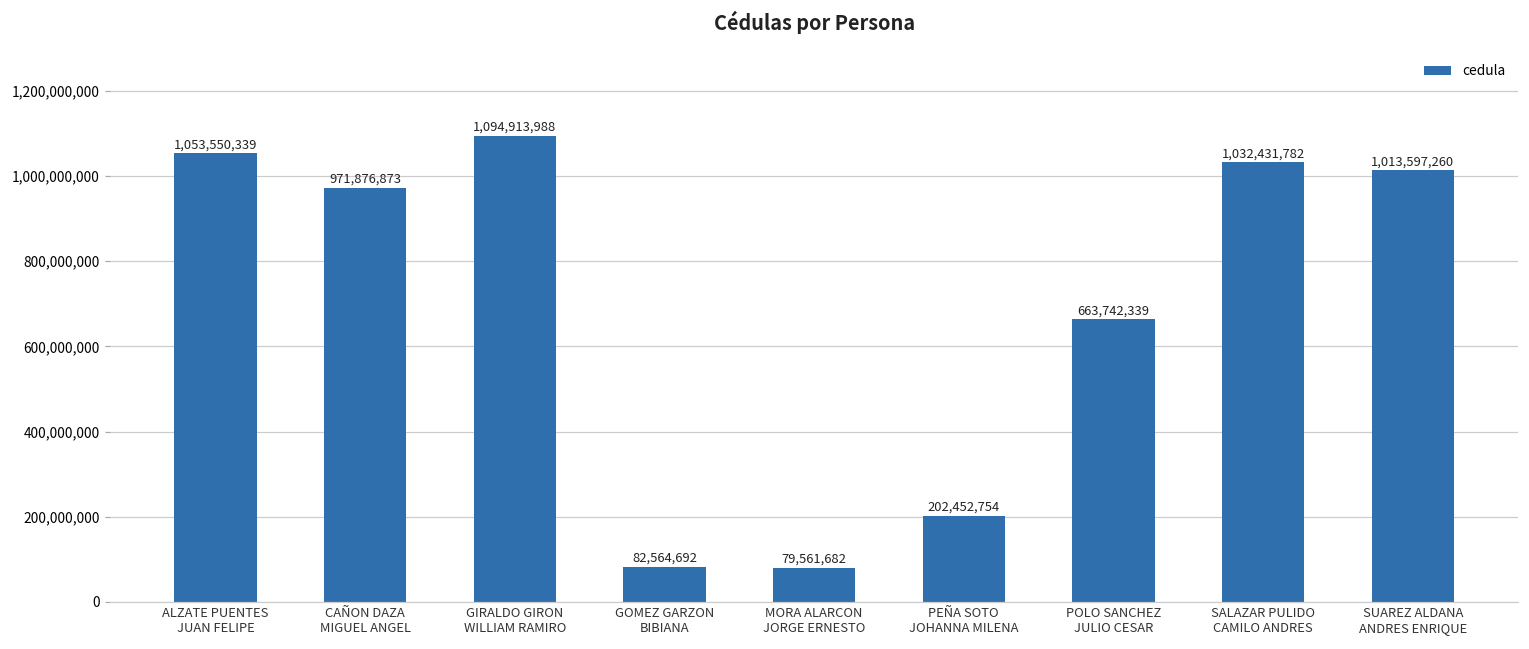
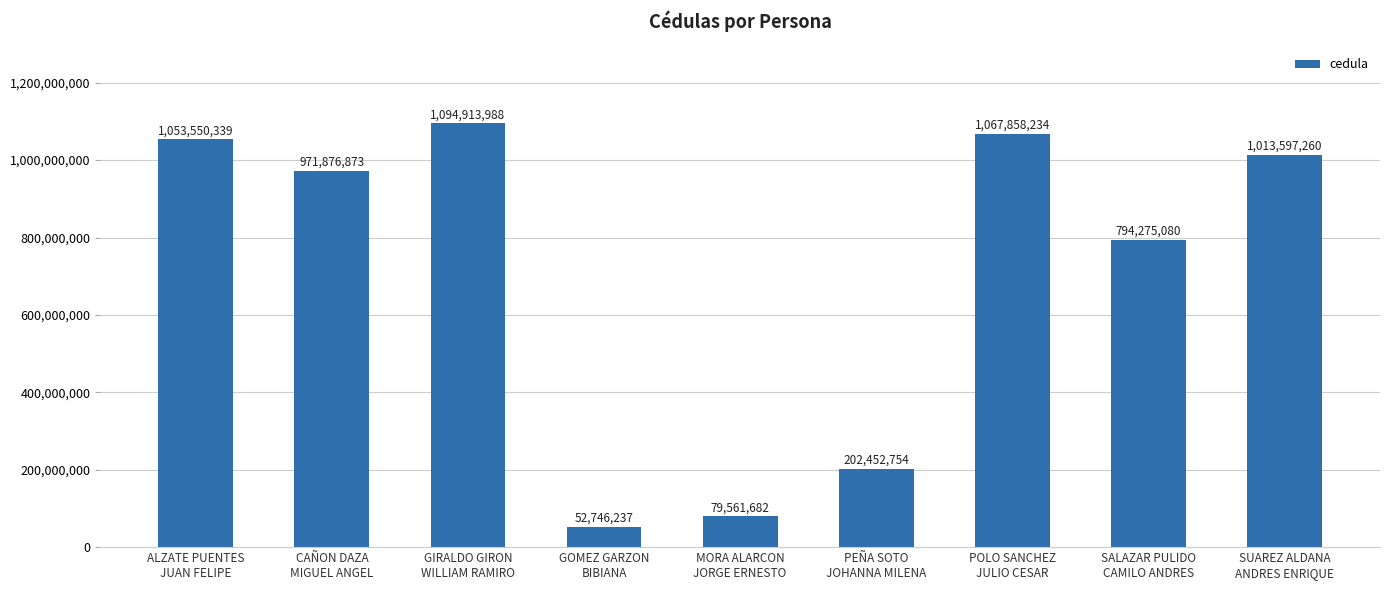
GOMEZ GARZON BIBIANA: 82,564,692 -> 52,746,237
POLO SANCHEZ JULIO CESAR: 663,742,339 -> 1,067,858,234
SALAZAR PULIDO CAMILO ANDRES: 1,032,431,782 -> 794,275,080
